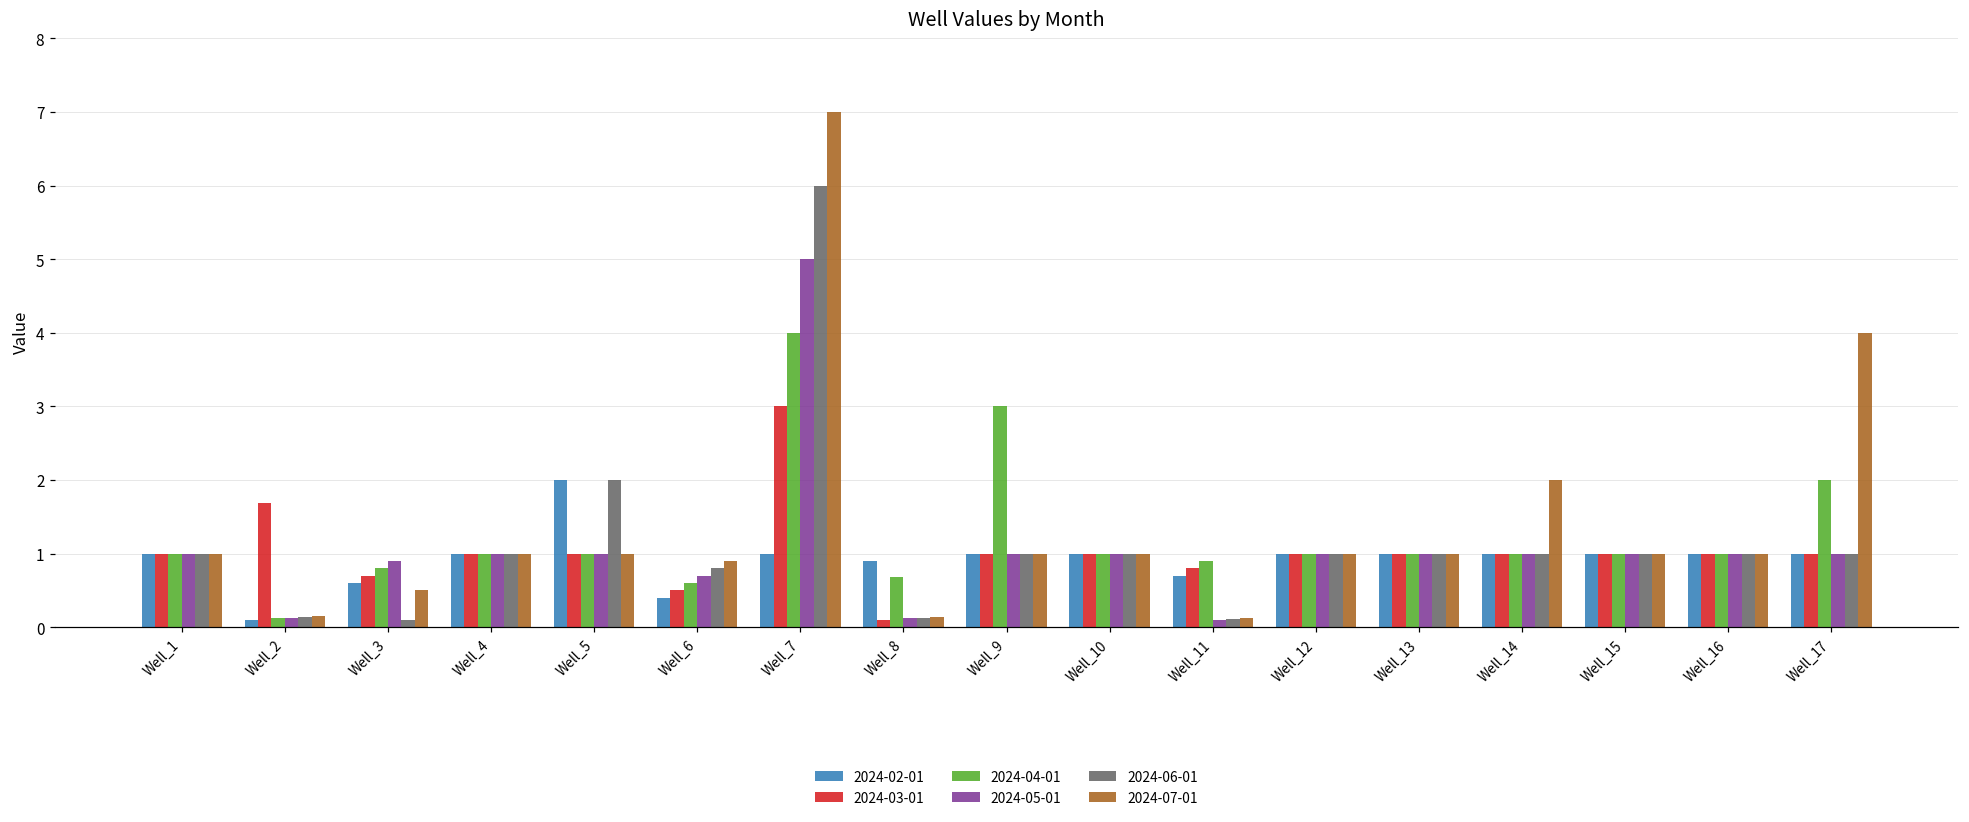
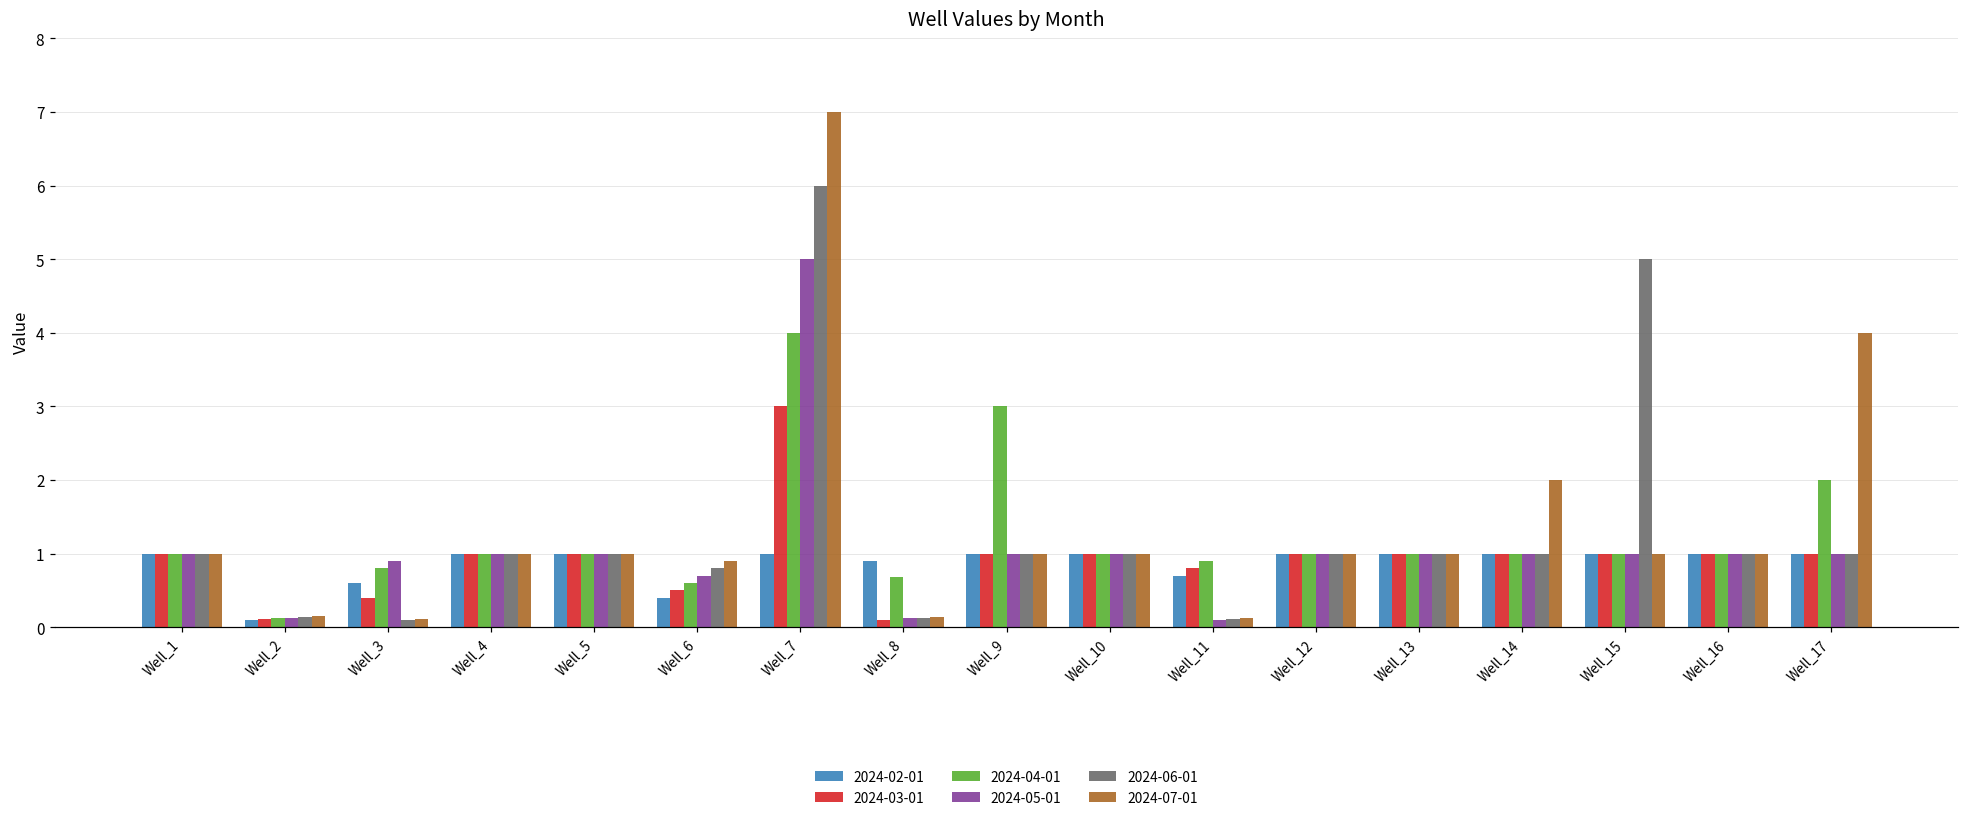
2024-03-01, Well_2: 1.7 -> 0.1
2024-03-01, Well_3: 0.7 -> 0.4
2024-07-01, Well_3: 0.5 -> 0.1
2024-02-01, Well_5: 2 -> 1
2024-06-01, Well_5: 2 -> 1
2024-06-01, Well_15: 1 -> 5
